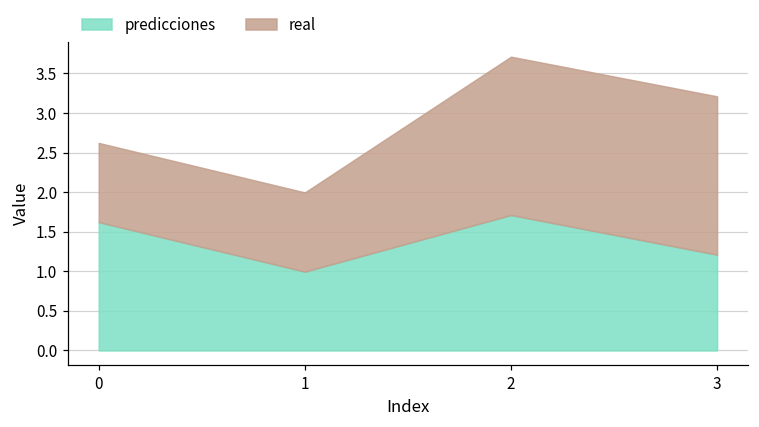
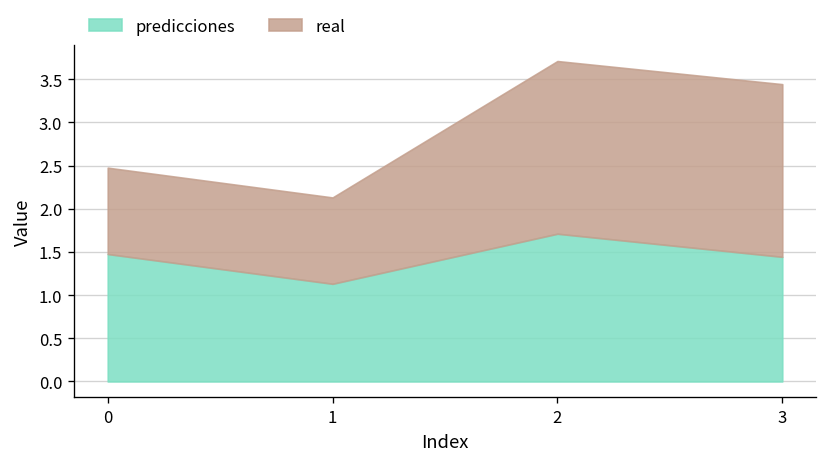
predicciones, 0: 1.6 -> 1.5
predicciones, 1: 1.0 -> 1.1
predicciones, 3: 1.2 -> 1.4
